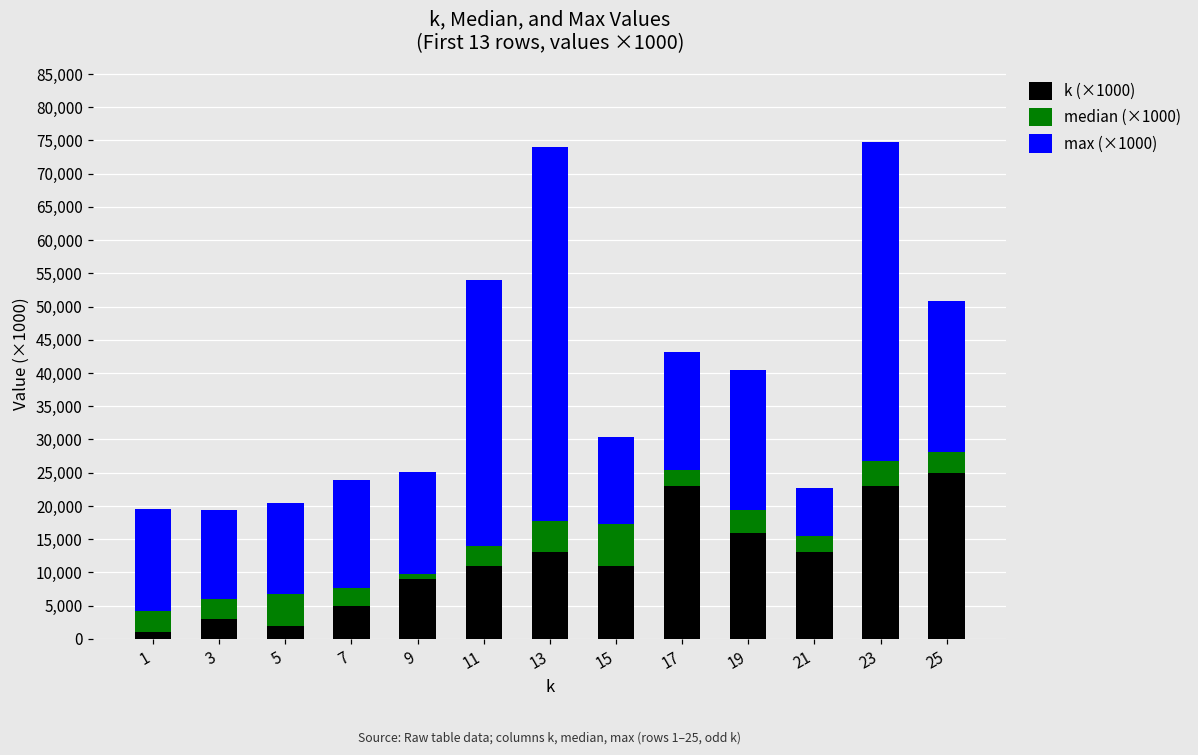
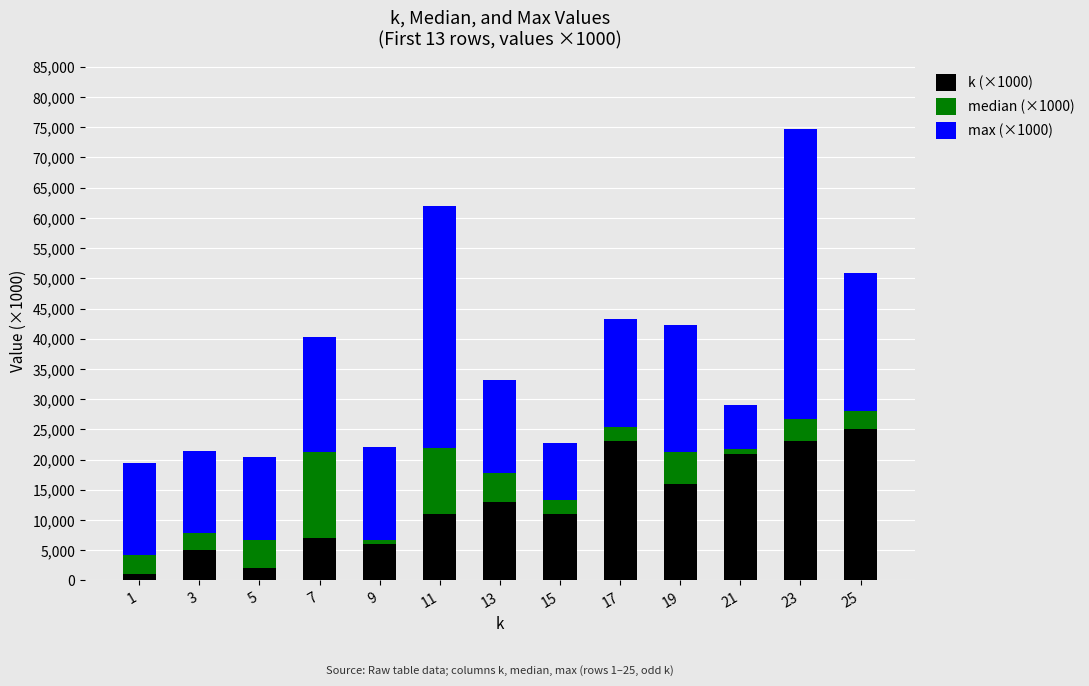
k (×1000), 3: 3,000 -> 5,000
k (×1000), 7: 5,000 -> 7,000
median (×1000), 7: 3,000 -> 14,000
max (×1000), 7: 16,000 -> 19,000
k (×1000), 9: 9,000 -> 6,000
median (×1000), 11: 3,000 -> 11,000
max (×1000), 13: 56,000 -> 15,000
median (×1000), 15: 6,000 -> 2,000
max (×1000), 15: 13,000 -> 10,000
median (×1000), 19: 3,000 -> 5,000
k (×1000), 21: 13,000 -> 21,000
median (×1000), 21: 2,000 -> 1,000
